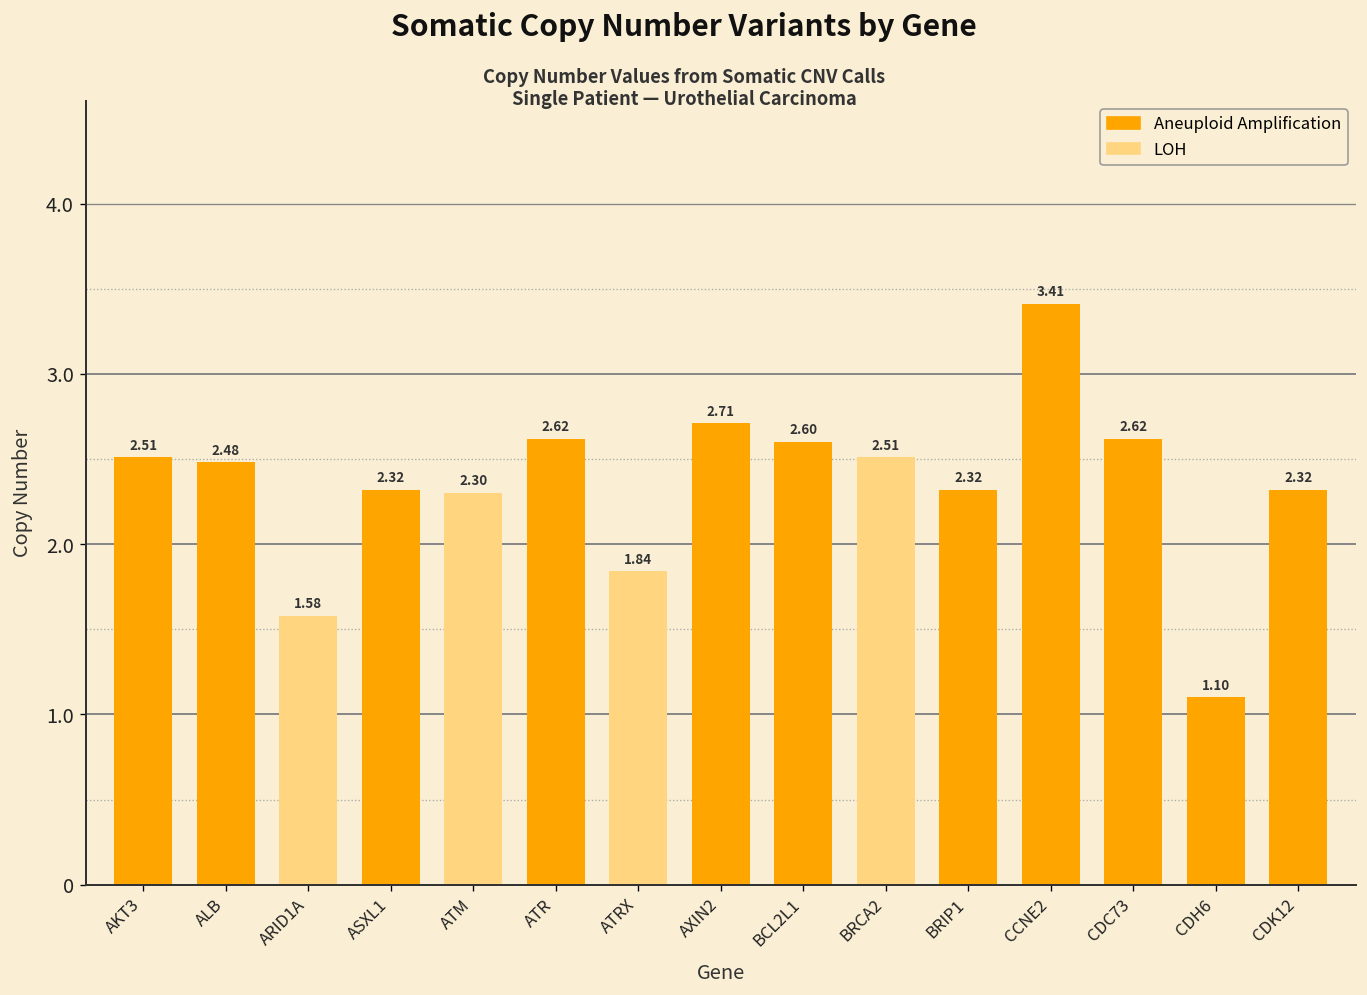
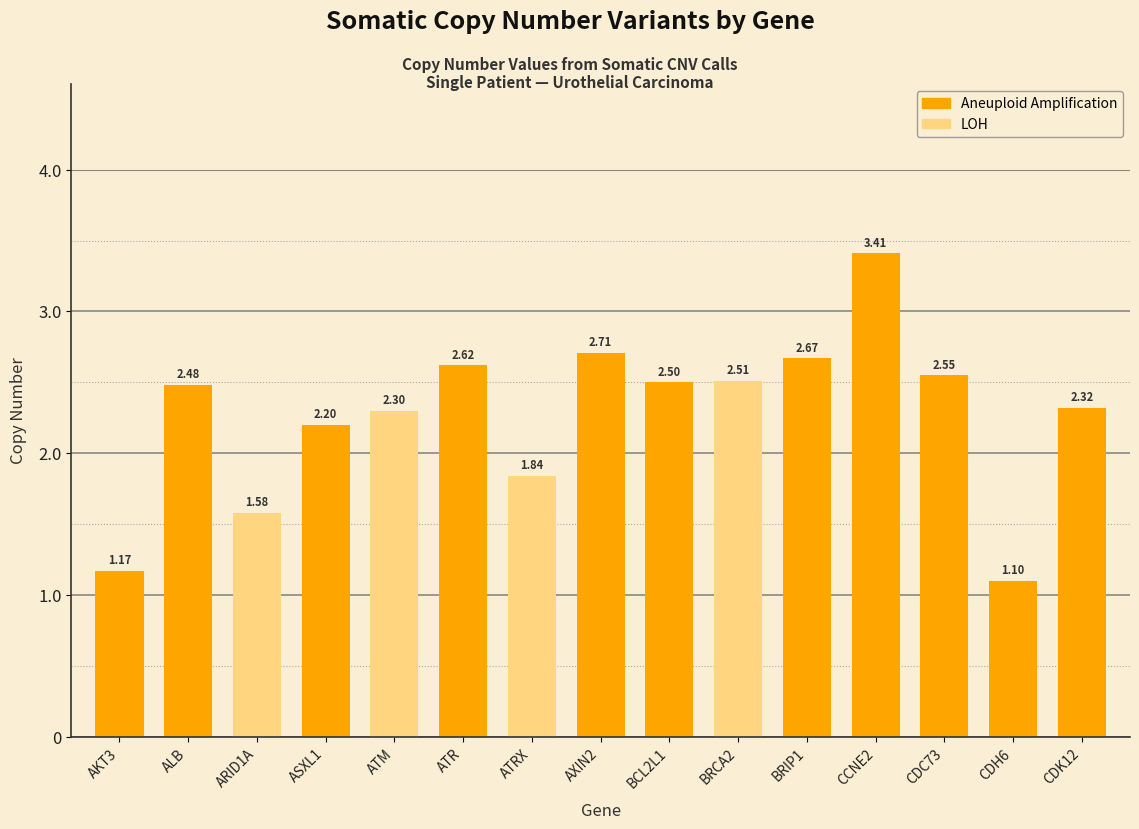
AKT3: 2.51 -> 1.17
ASXL1: 2.32 -> 2.20
BCL2L1: 2.60 -> 2.50
BRIP1: 2.32 -> 2.67
CDC73: 2.62 -> 2.55
